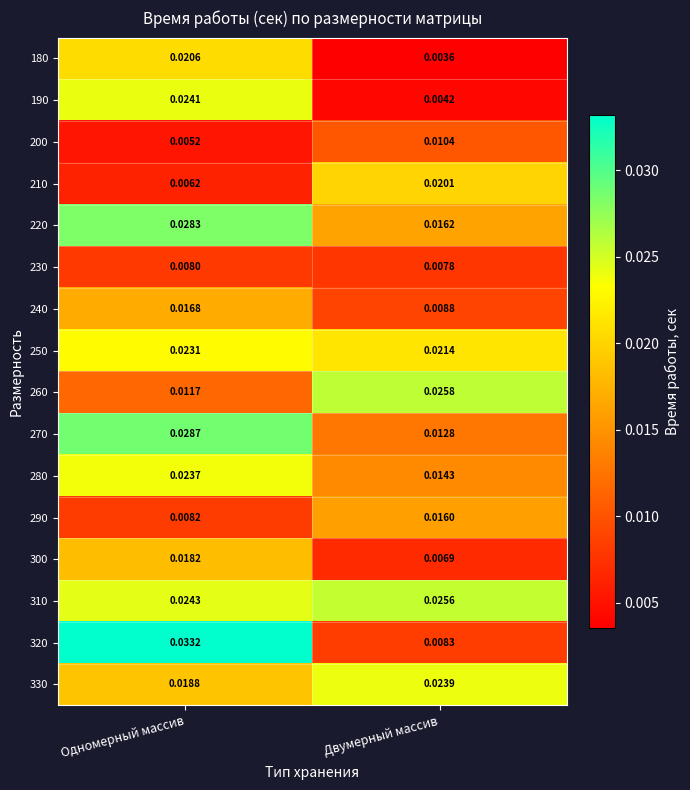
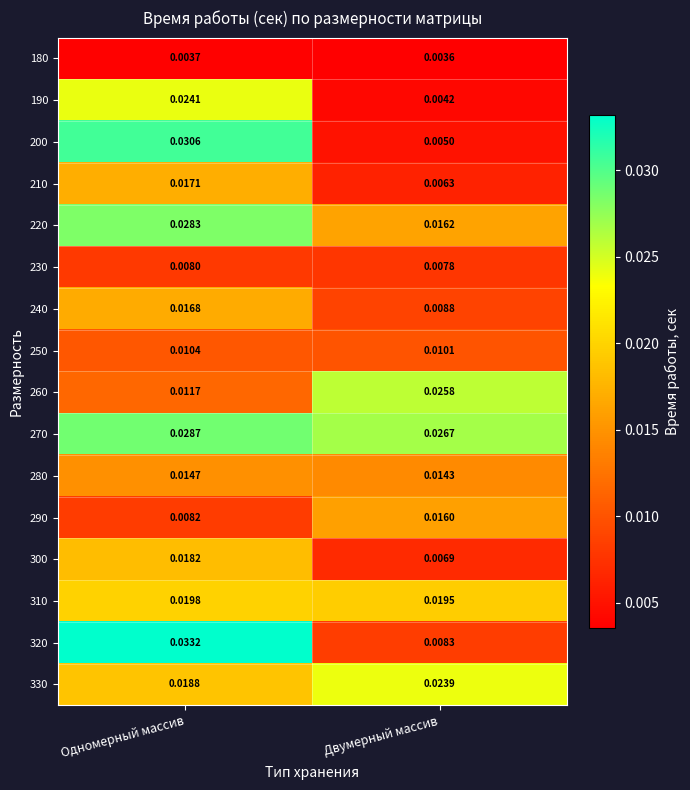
180, Одномерный массив: 0.0206 -> 0.0037
200, Одномерный массив: 0.0052 -> 0.0306
200, Двумерный массив: 0.0104 -> 0.0050
210, Одномерный массив: 0.0062 -> 0.0171
210, Двумерный массив: 0.0201 -> 0.0063
250, Одномерный массив: 0.0231 -> 0.0104
250, Двумерный массив: 0.0214 -> 0.0101
270, Двумерный массив: 0.0128 -> 0.0267
280, Одномерный массив: 0.0237 -> 0.0147
310, Одномерный массив: 0.0243 -> 0.0198
310, Двумерный массив: 0.0256 -> 0.0195
